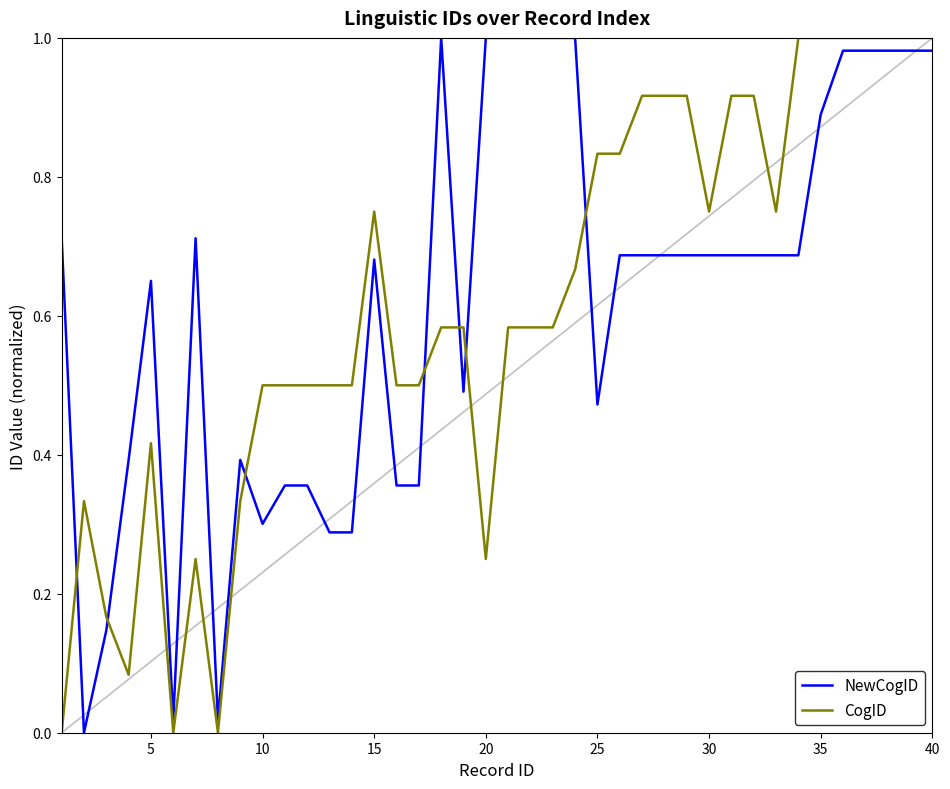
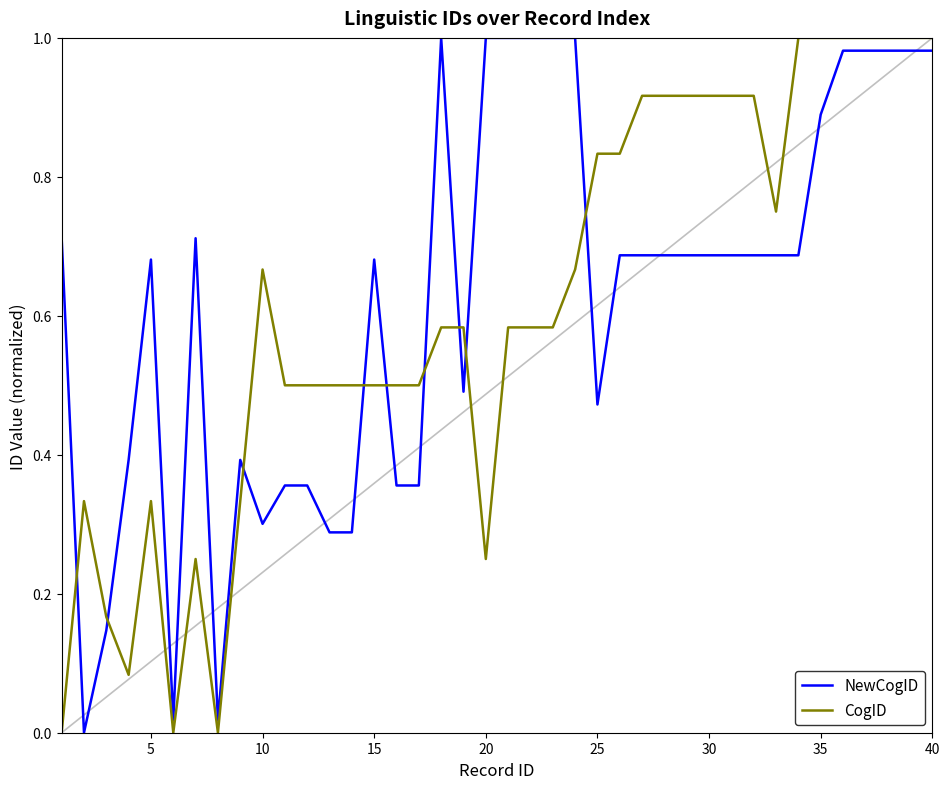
NewCogID, 5: 0.65 -> 0.68
CogID, 5: 0.42 -> 0.33
CogID, 10: 0.50 -> 0.67
CogID, 15: 0.75 -> 0.50
CogID, 30: 0.75 -> 0.92
